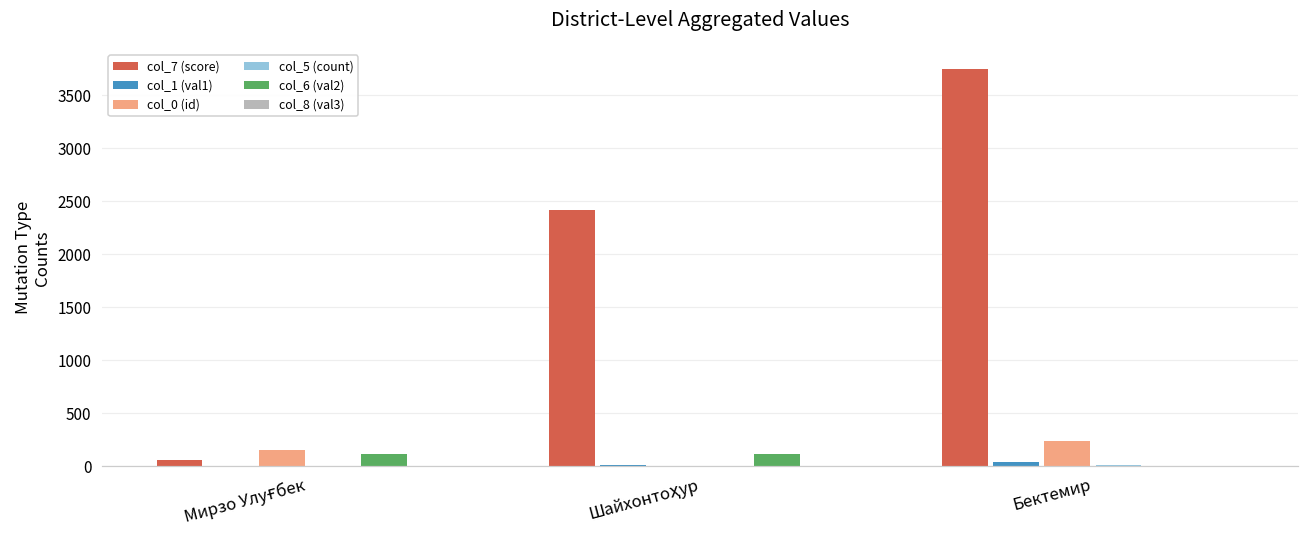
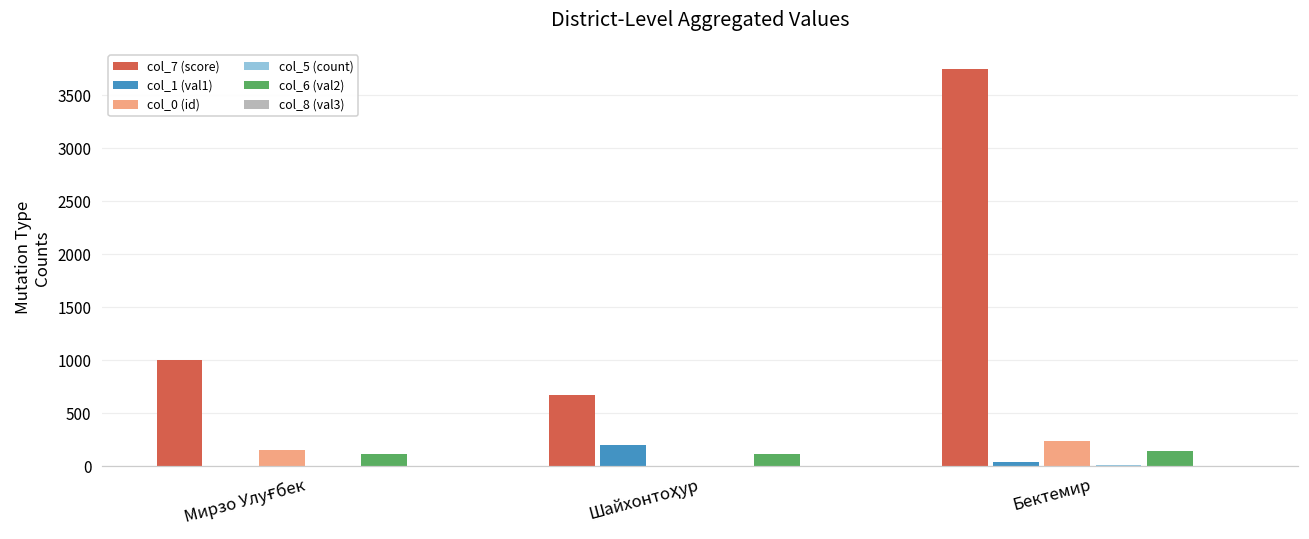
col_7 (score), Мирзо Улуғбек: 100 -> 1000
col_7 (score), Шайхонтоҳур: 2400 -> 700
col_1 (val1), Шайхонтоҳур: 0 -> 200
col_6 (val2), Бектемир: 0 -> 200
